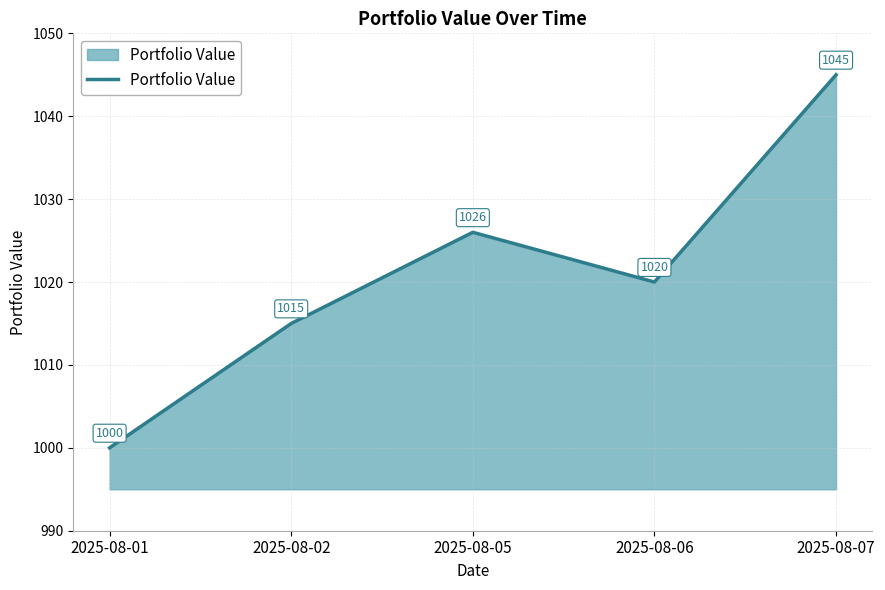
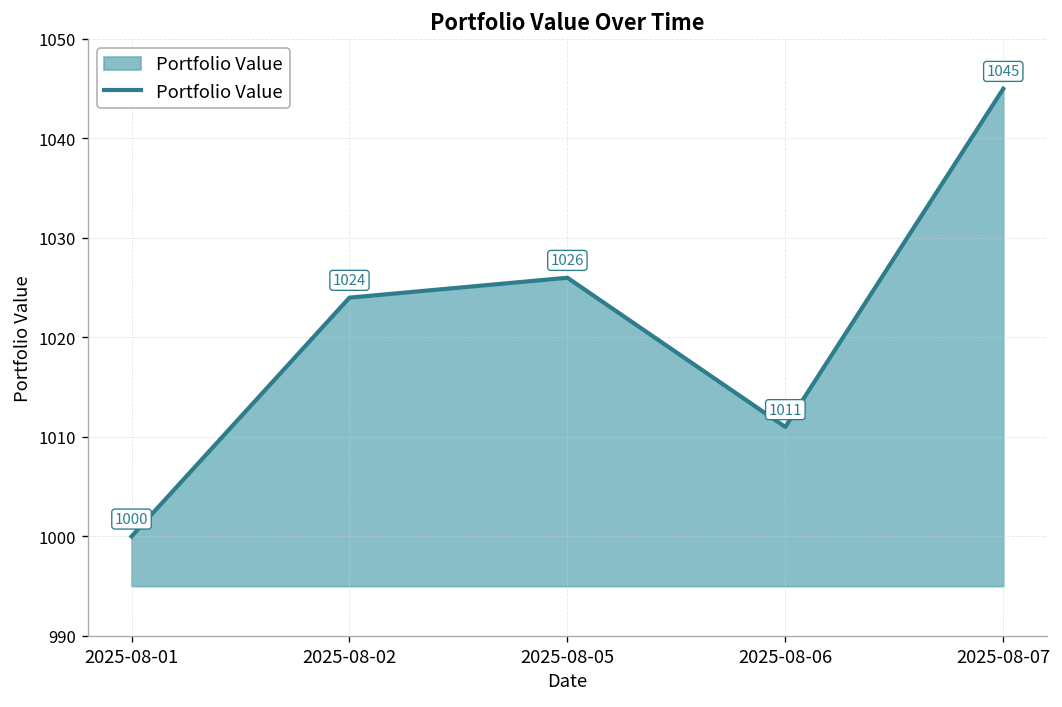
2025-08-02: 1015 -> 1024
2025-08-06: 1020 -> 1011
